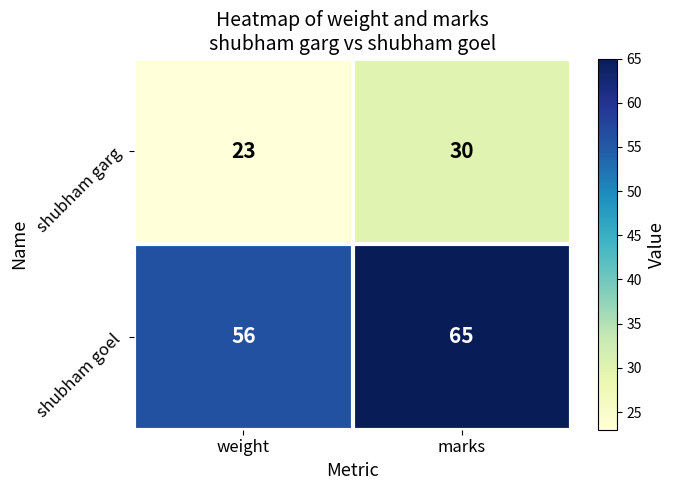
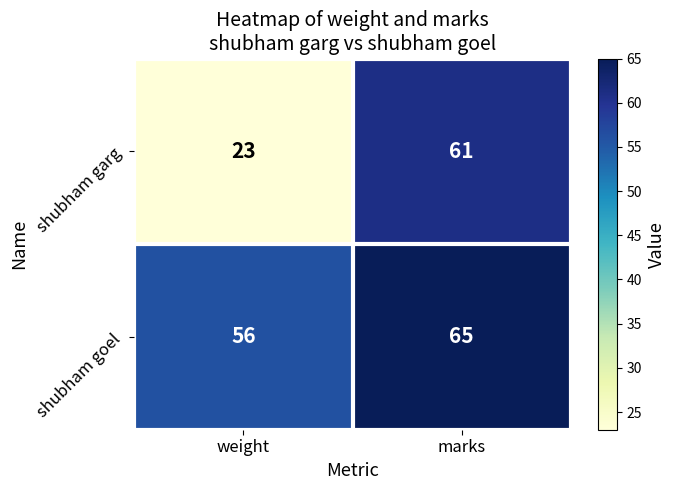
shubham garg, marks: 30 -> 61
